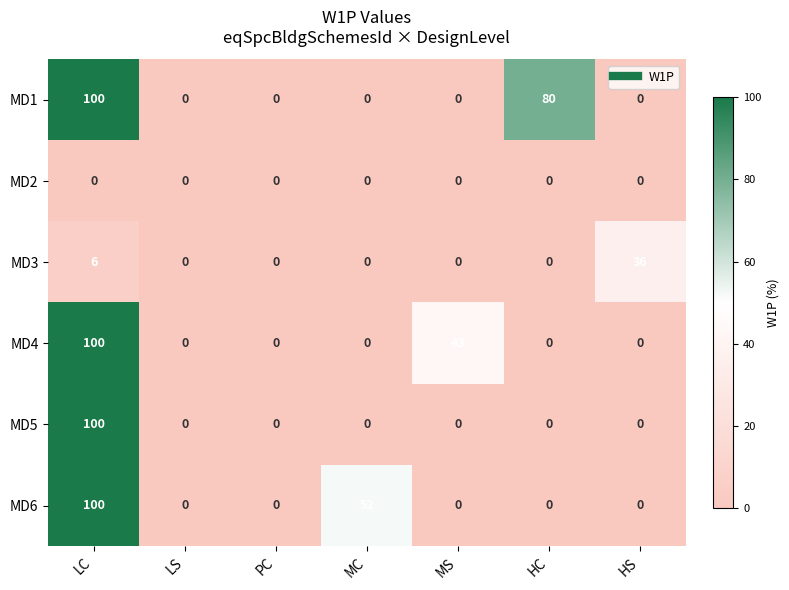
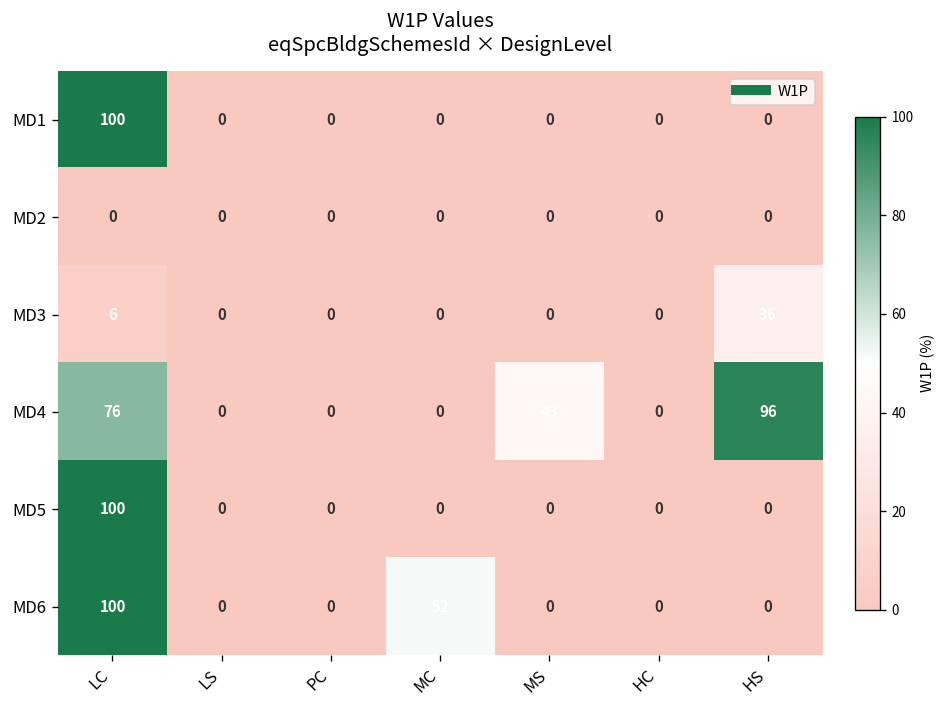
MD1, HC: 80 -> 0
MD4, LC: 100 -> 76
MD4, HS: 0 -> 96
